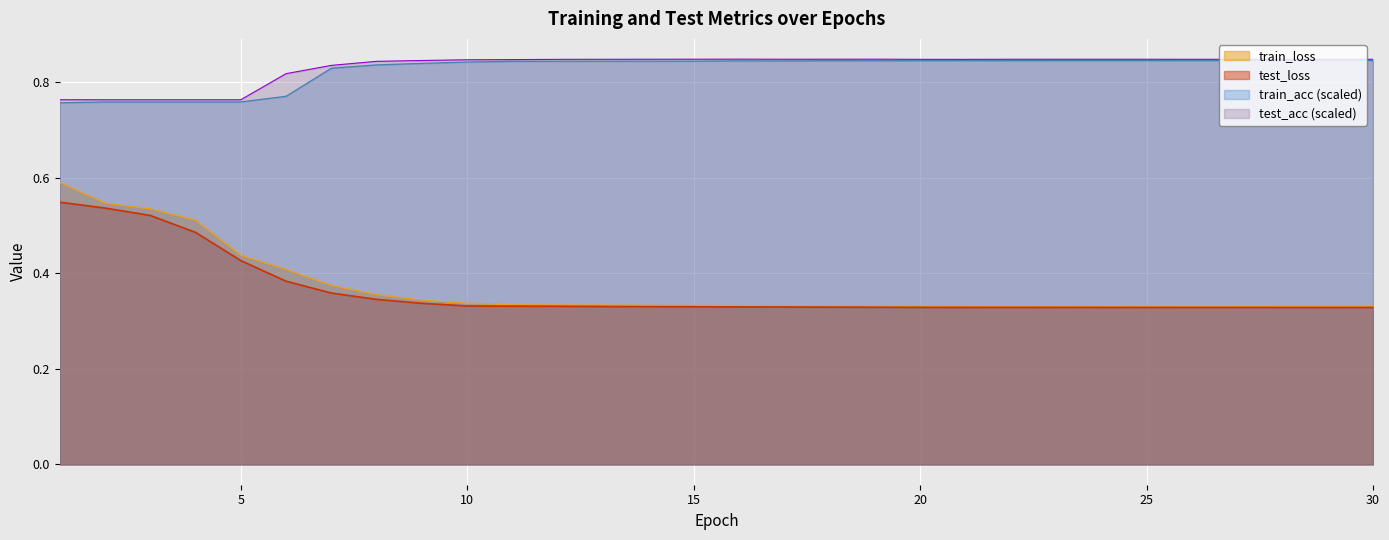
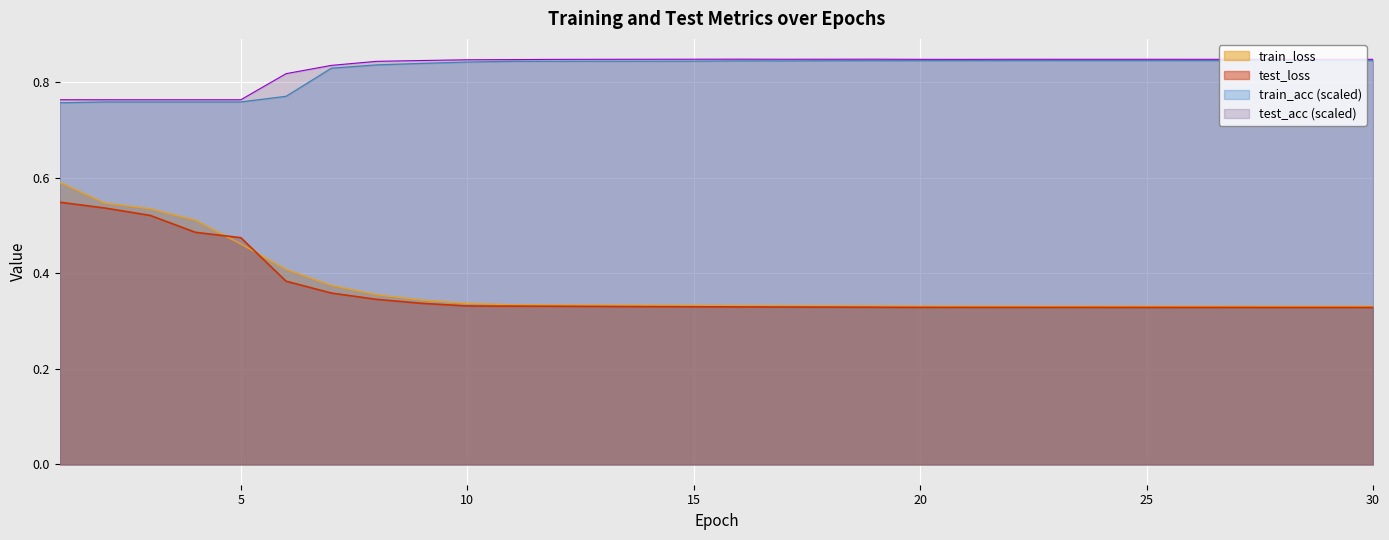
train_loss, 5: 0.44 -> 0.46
test_loss, 5: 0.43 -> 0.47
